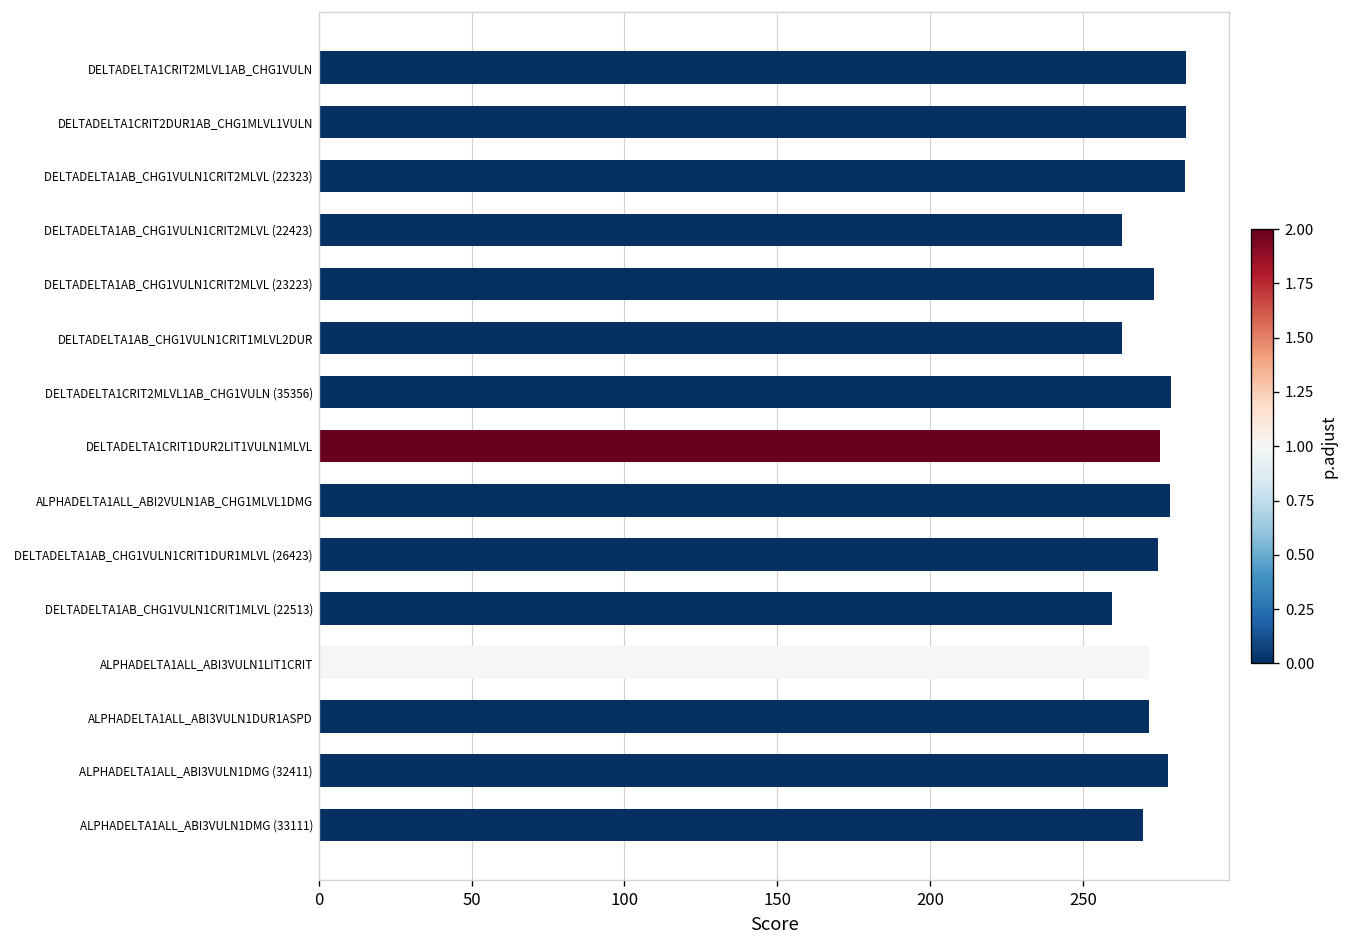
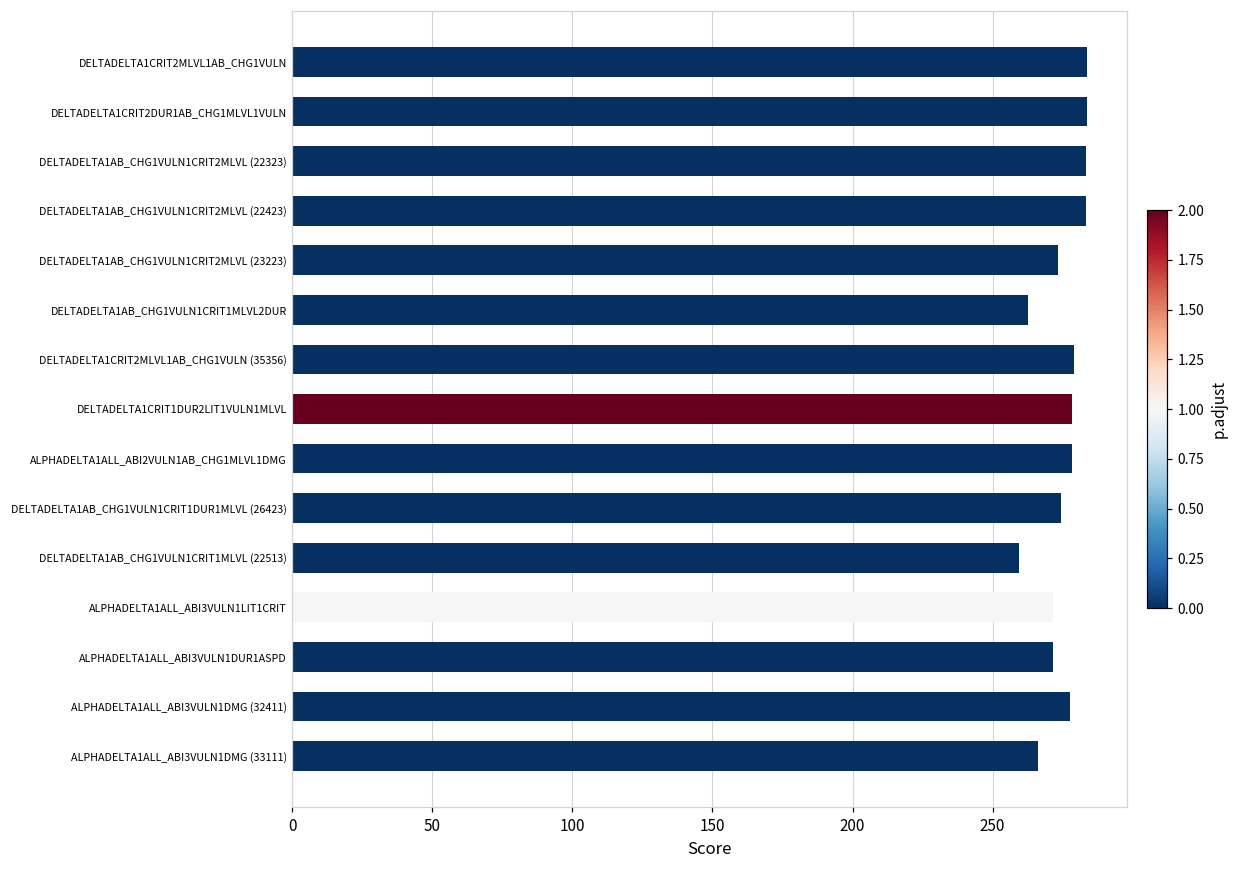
DELTADELTA1AB_CHG1VULN1CRIT2MLVL (22423): 263 -> 283
DELTADELTA1CRIT1DUR2LIT1VULN1MLVL: 275 -> 278
ALPHADELTA1ALL_ABI3VULN1DMG (33111): 270 -> 266
